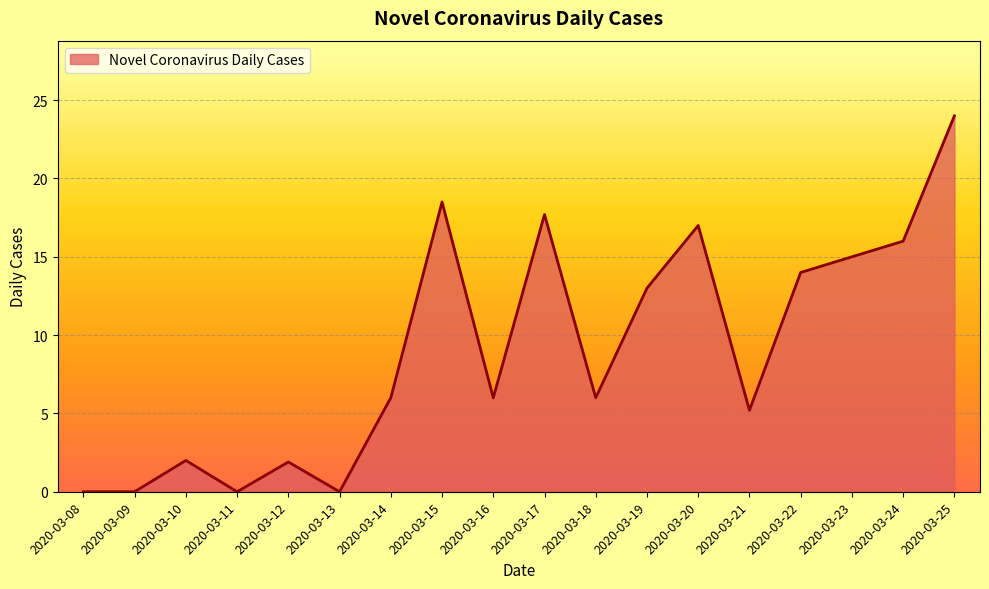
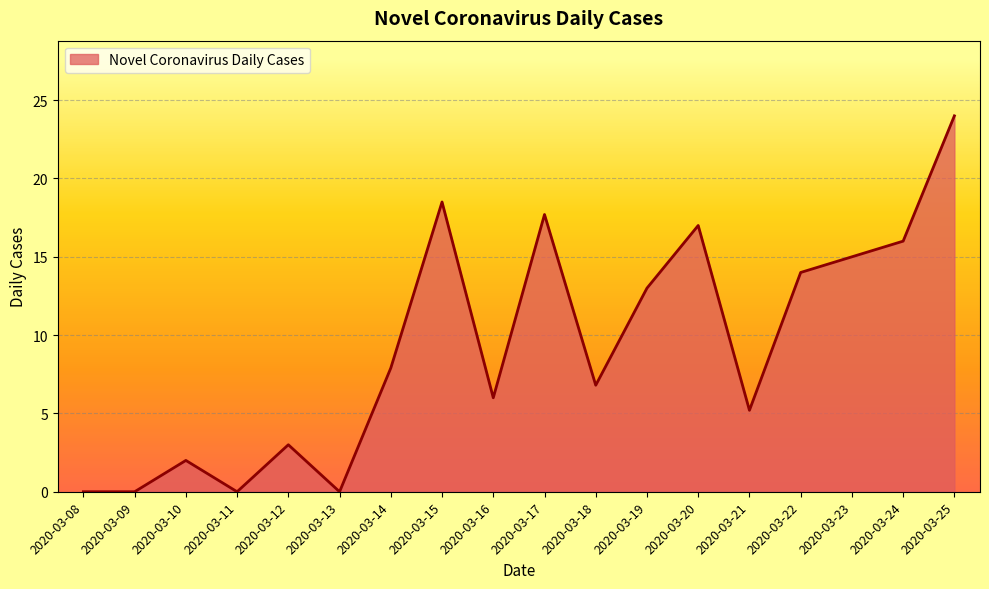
2020-03-12: 1.9 -> 3.0
2020-03-14: 6.0 -> 7.9
2020-03-18: 6.0 -> 6.8
